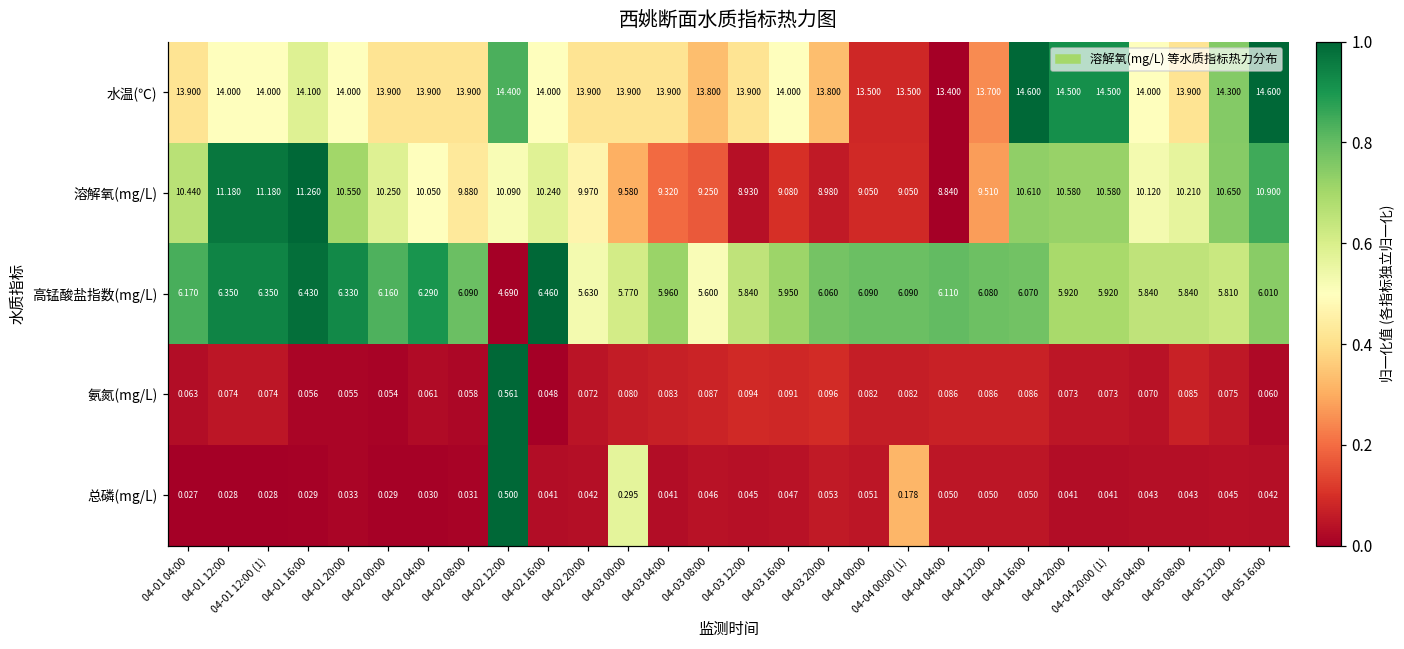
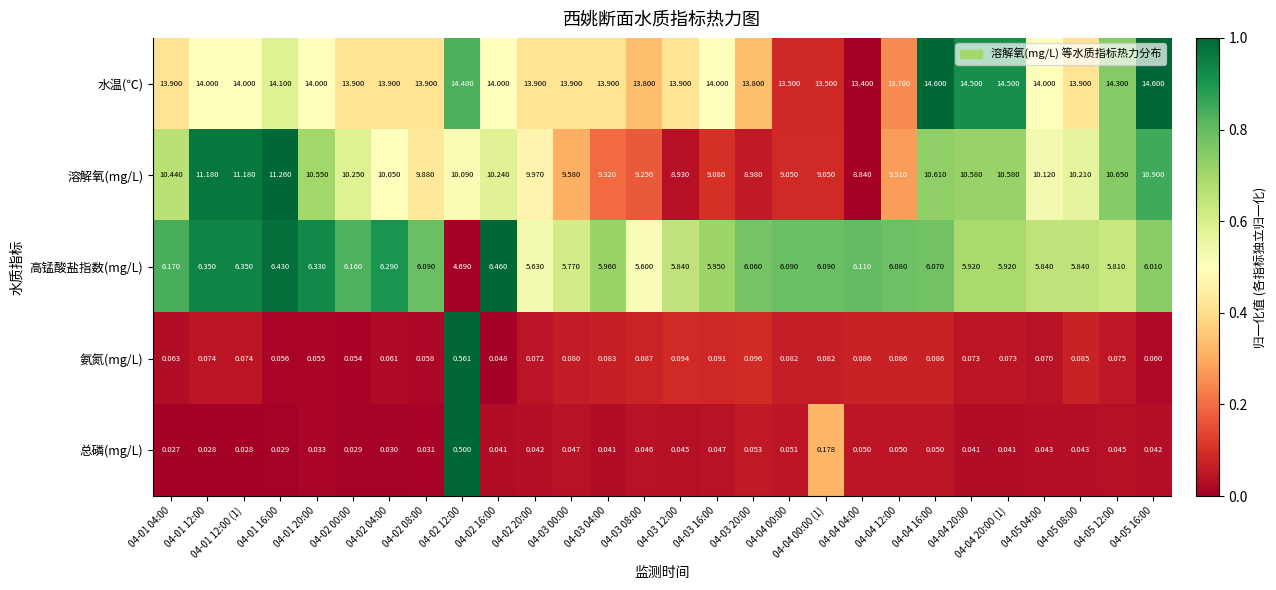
总磷(mg/L), 04-03 00:00: 0.295 -> 0.047
